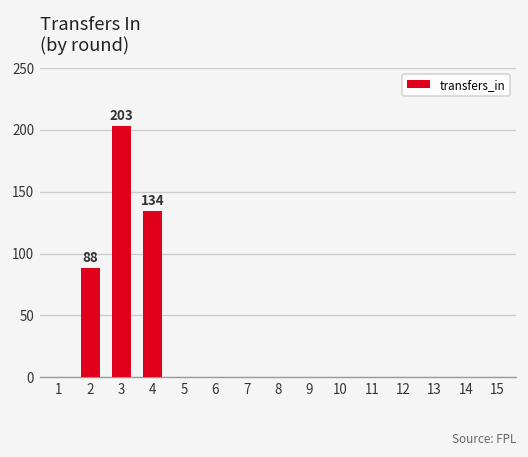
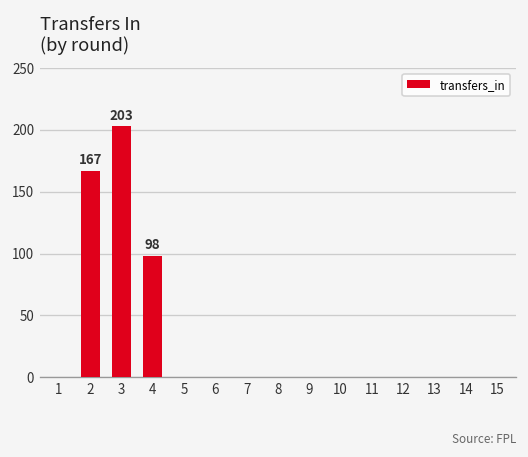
2: 88 -> 167
4: 134 -> 98
